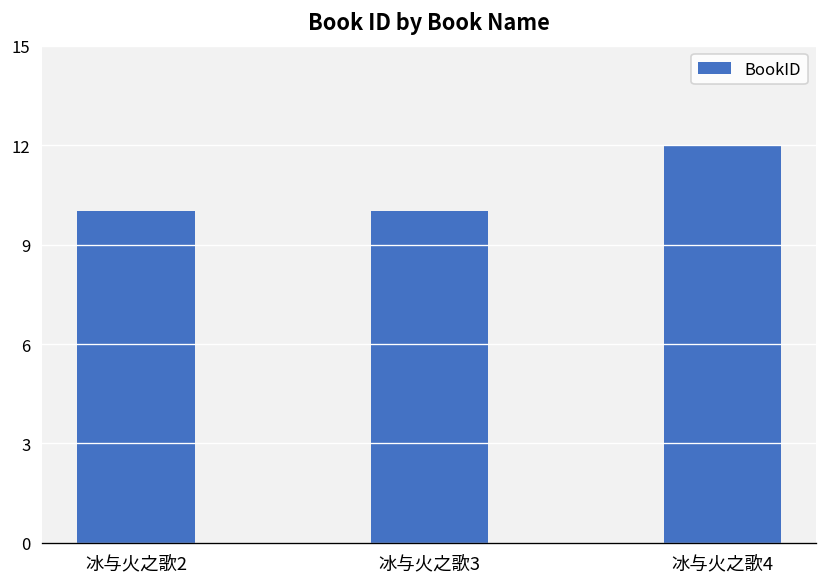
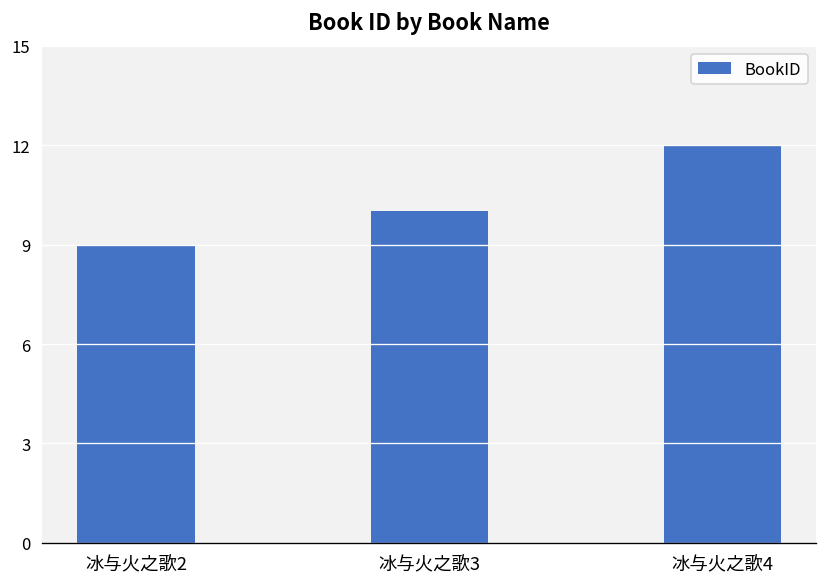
冰与火之歌2: 10 -> 9
